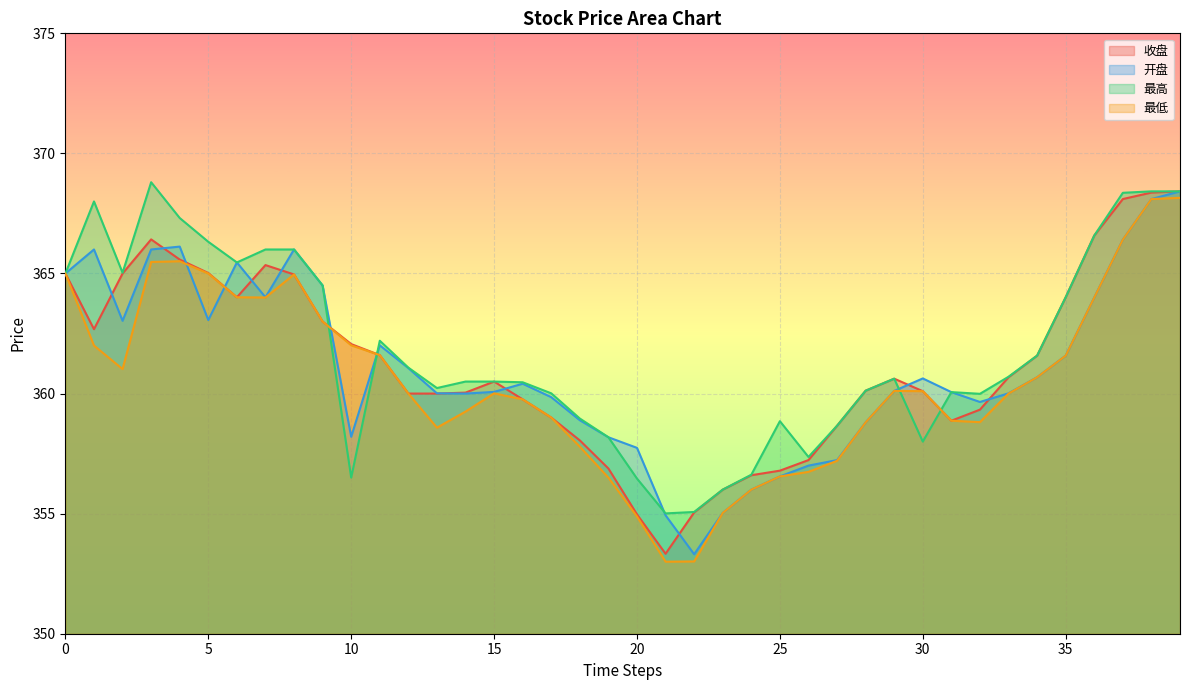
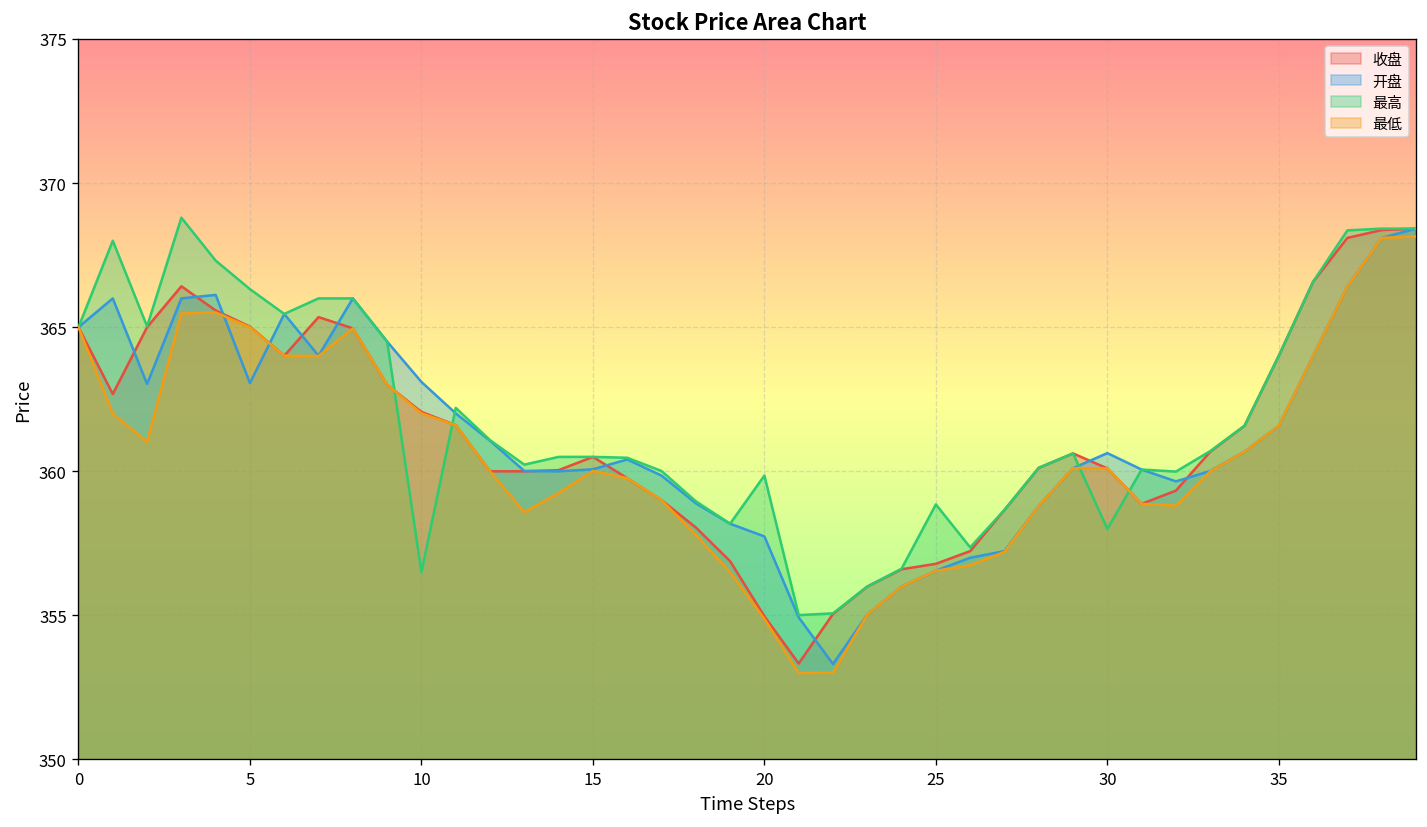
开盘, 10: 358.2 -> 363.1
最高, 20: 356.5 -> 359.9
